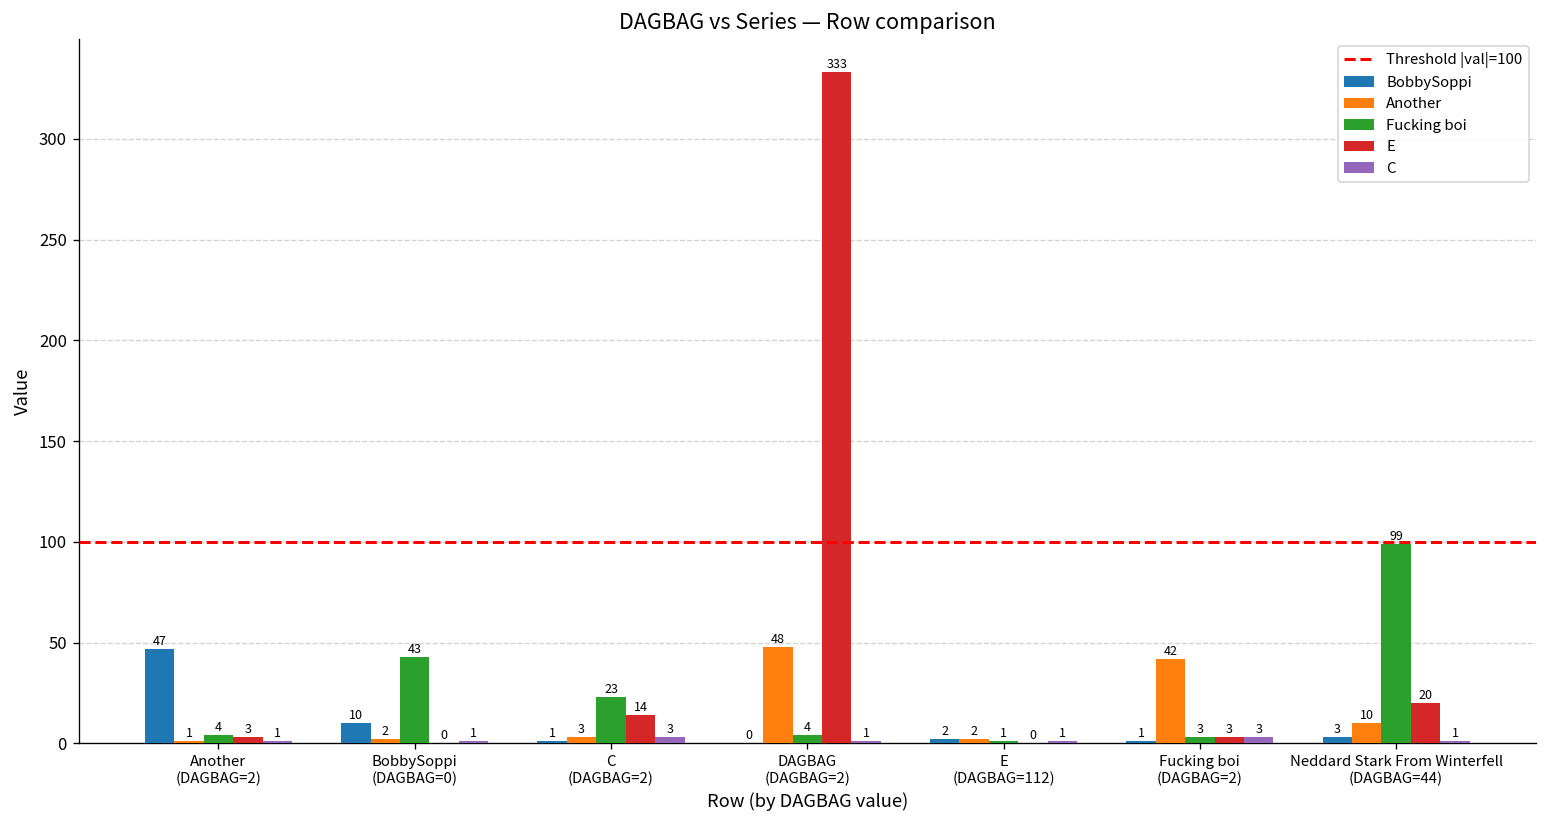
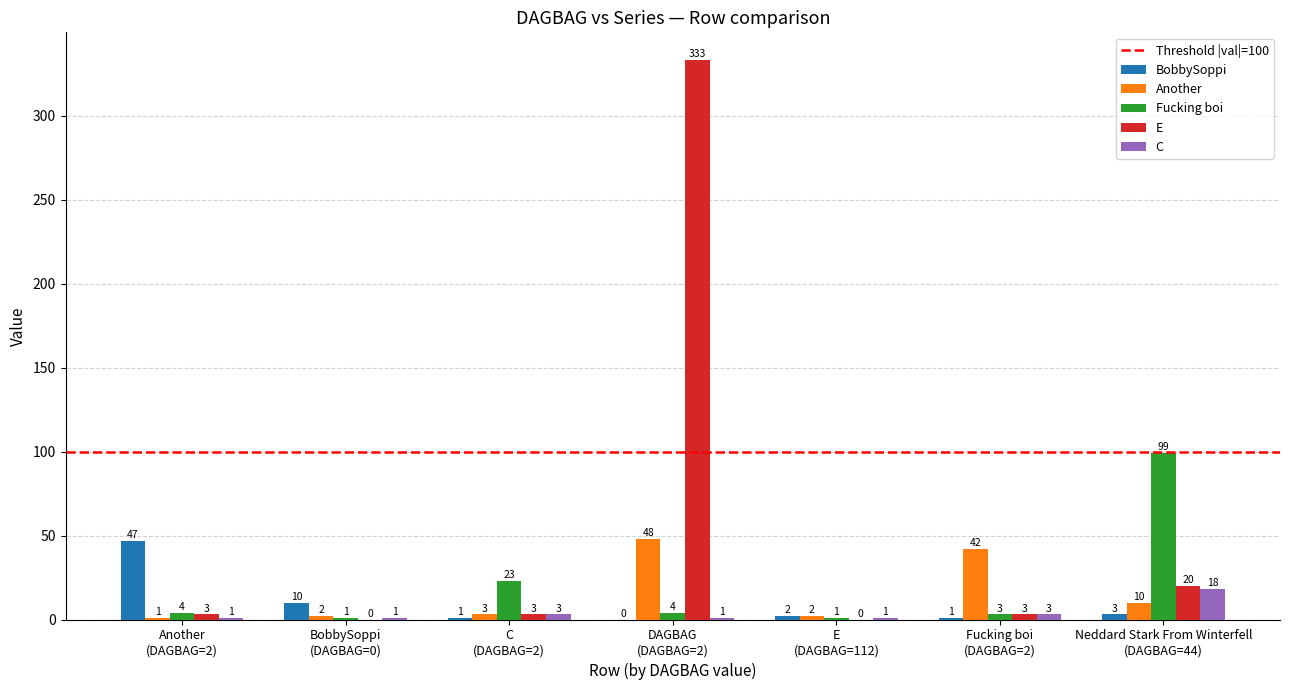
Fucking boi, BobbySoppi (DAGBAG=0): 43 -> 1
E, C (DAGBAG=2): 14 -> 3
C, Neddard Stark From Winterfell (DAGBAG=44): 1 -> 18
